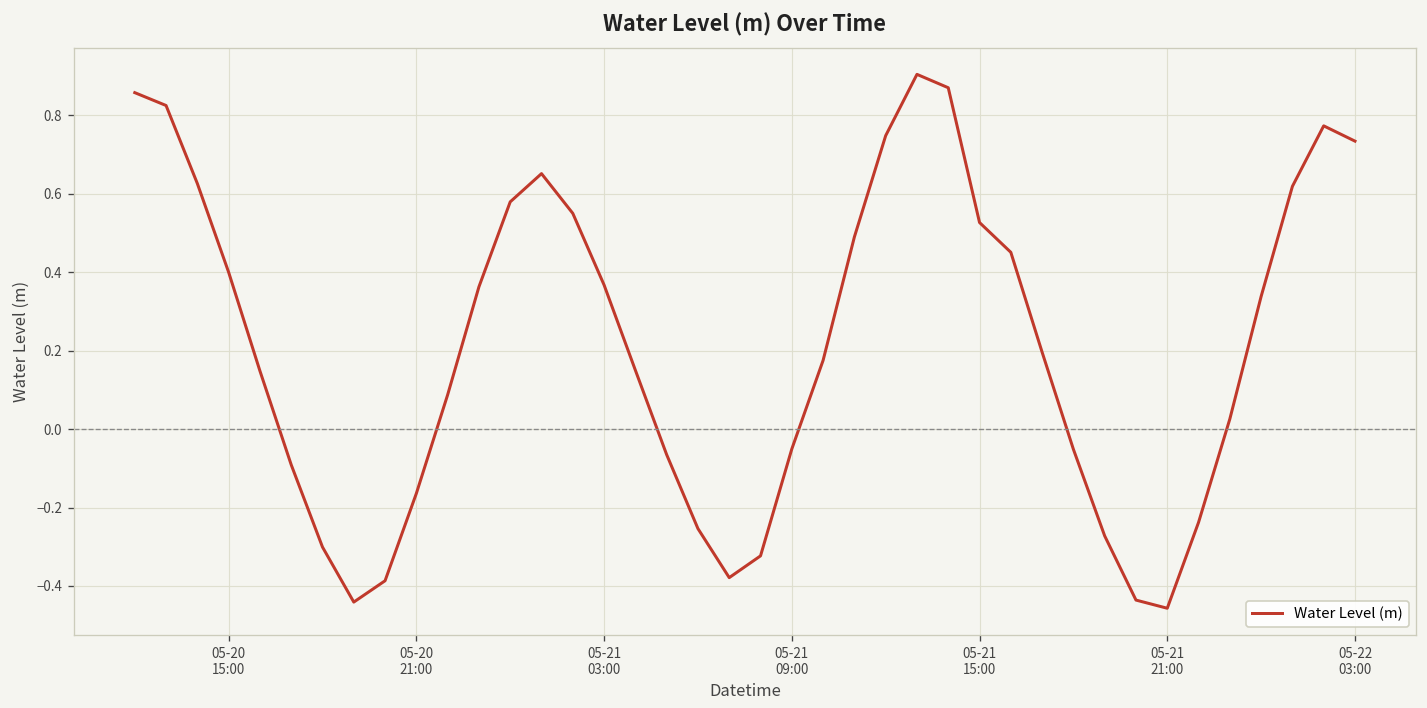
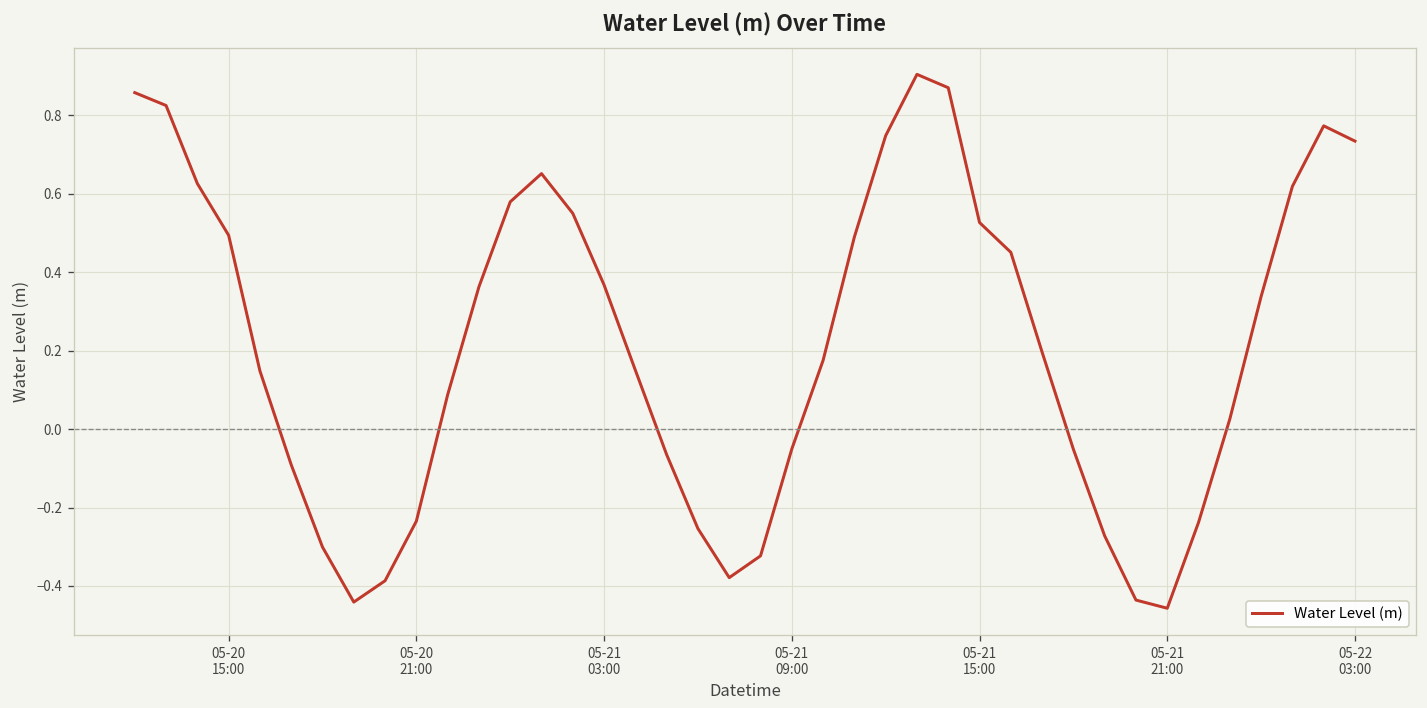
05-20 15:00: 0.40 -> 0.49
05-20 21:00: -0.16 -> -0.23
